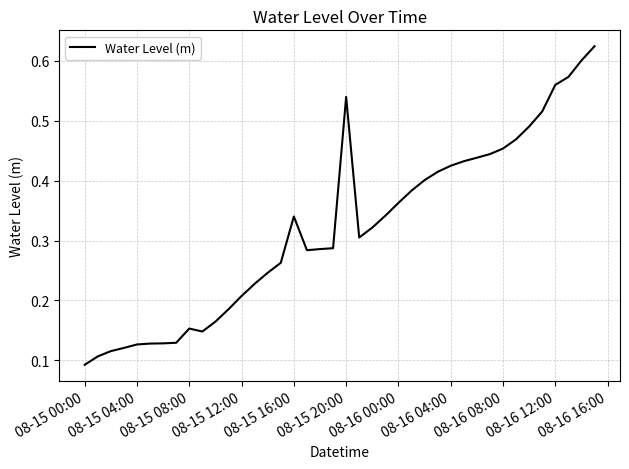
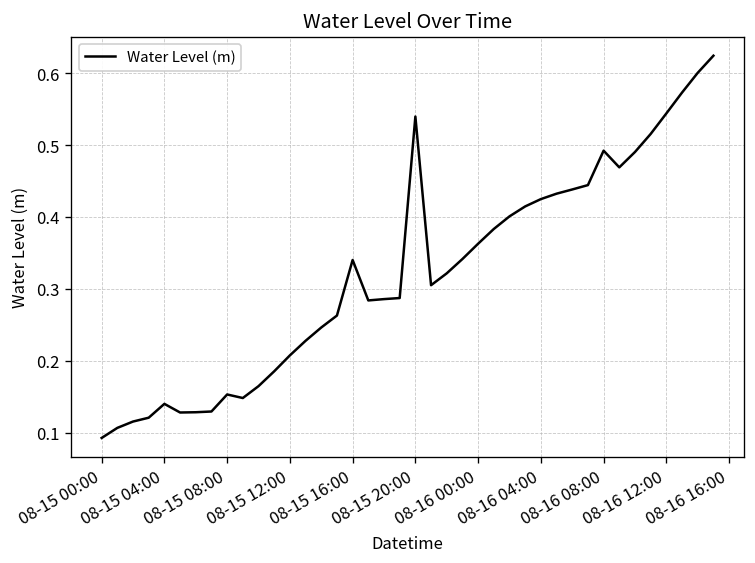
08-15 04:00: 0.13 -> 0.14
08-16 08:00: 0.45 -> 0.49
08-16 12:00: 0.56 -> 0.54
